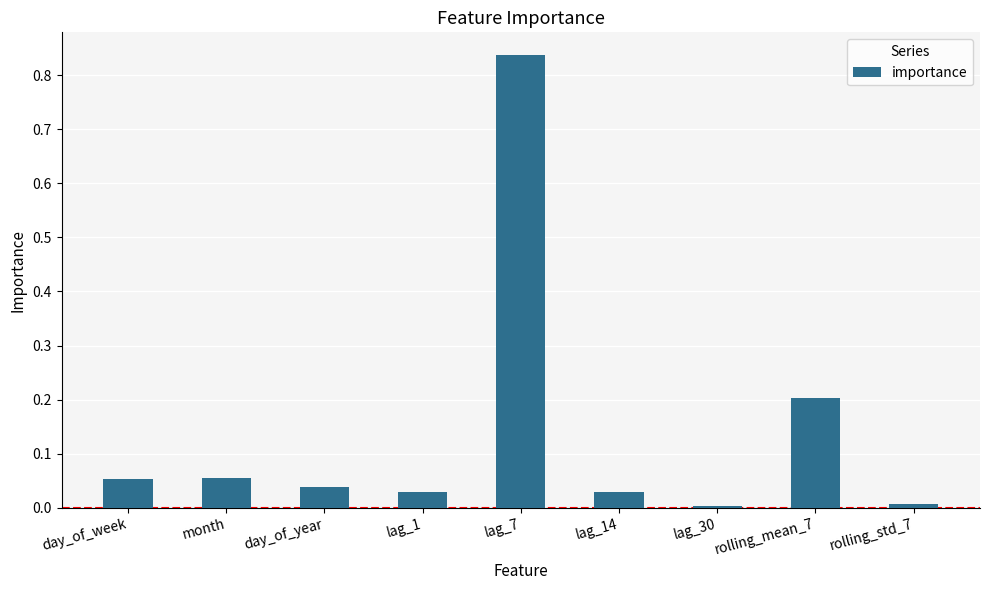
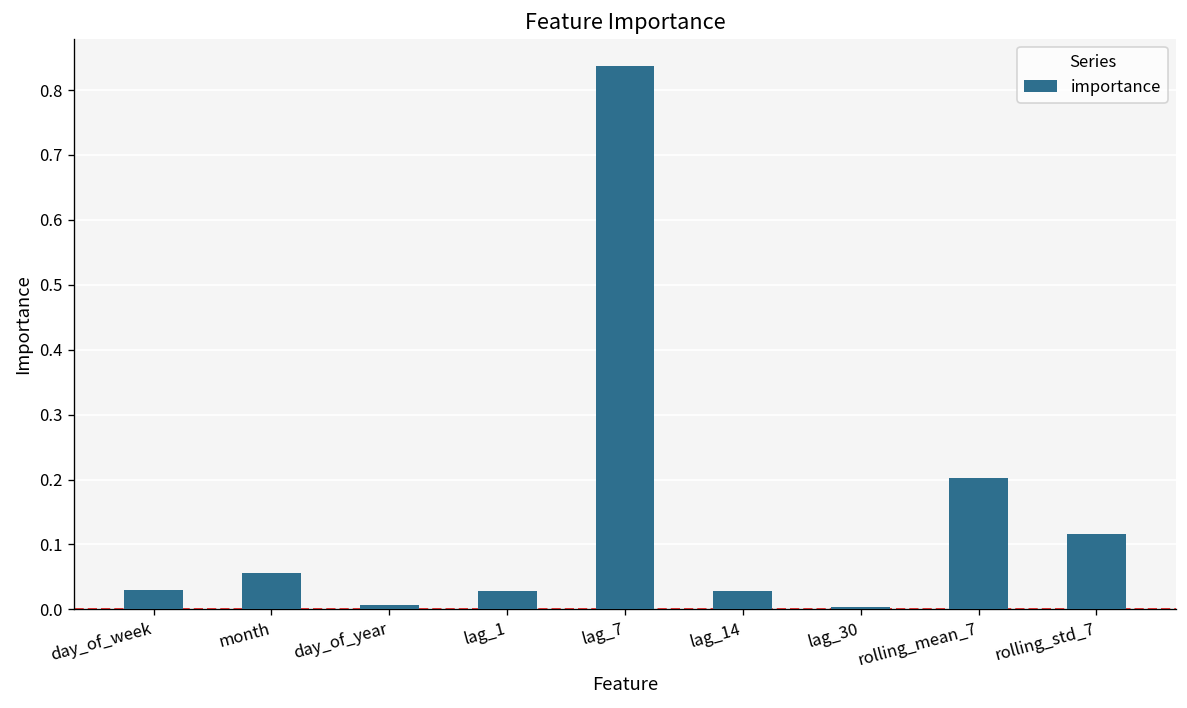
day_of_week: 0.05 -> 0.03
day_of_year: 0.04 -> 0.01
rolling_std_7: 0.01 -> 0.12
